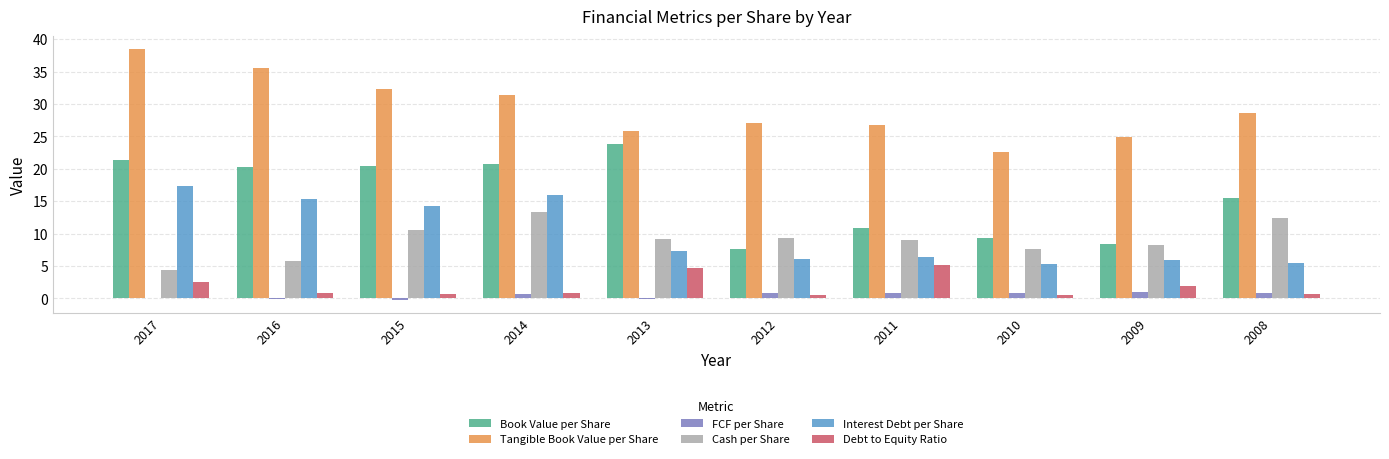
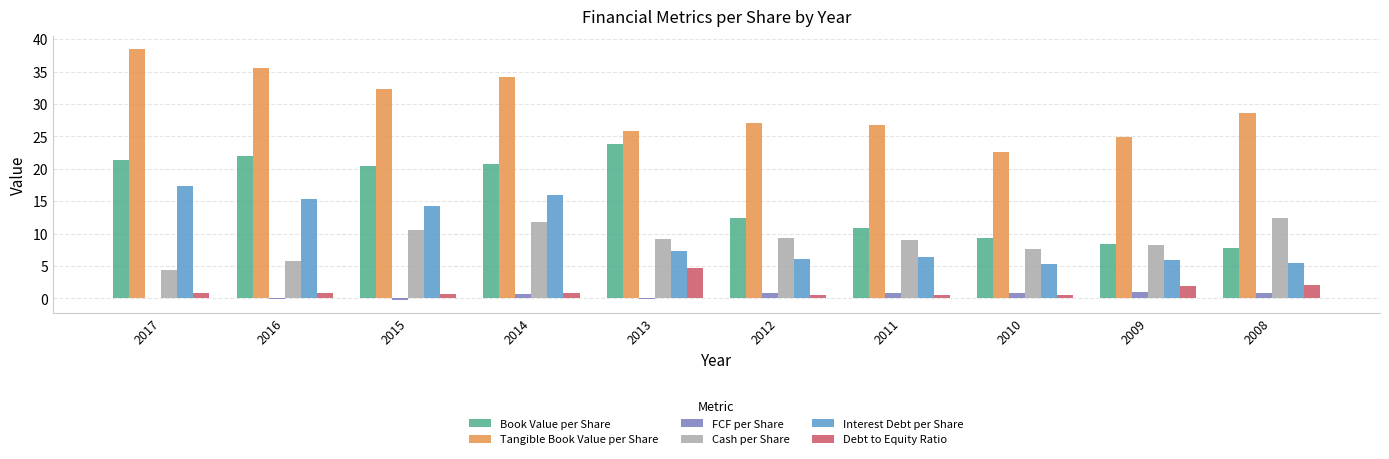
Debt to Equity Ratio, 2017: 3 -> 1
Book Value per Share, 2016: 20 -> 22
Tangible Book Value per Share, 2014: 31 -> 34
Cash per Share, 2014: 13 -> 12
Book Value per Share, 2012: 8 -> 12
Debt to Equity Ratio, 2011: 5 -> 1
Book Value per Share, 2008: 15 -> 8
Debt to Equity Ratio, 2008: 1 -> 2
